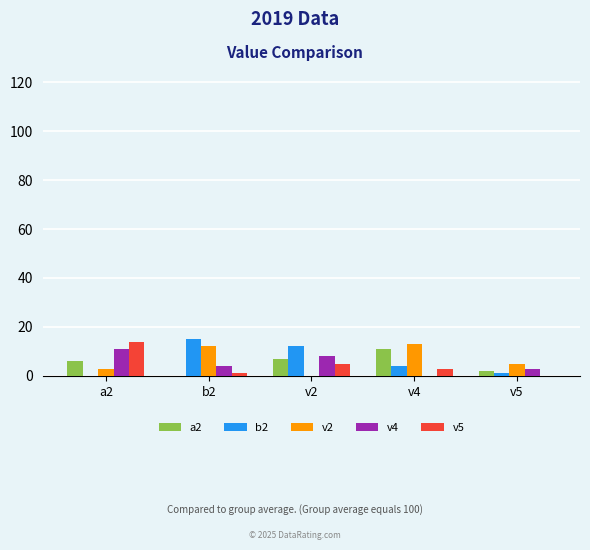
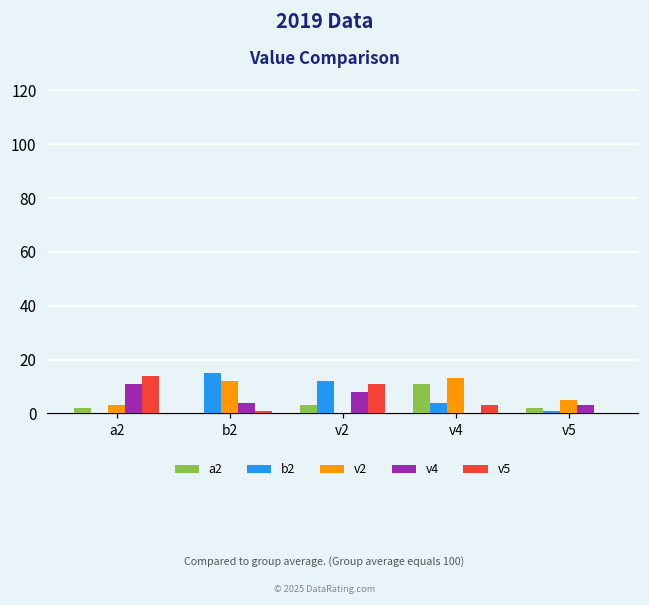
a2, a2: 6 -> 2
a2, v2: 7 -> 3
v5, v2: 5 -> 11
